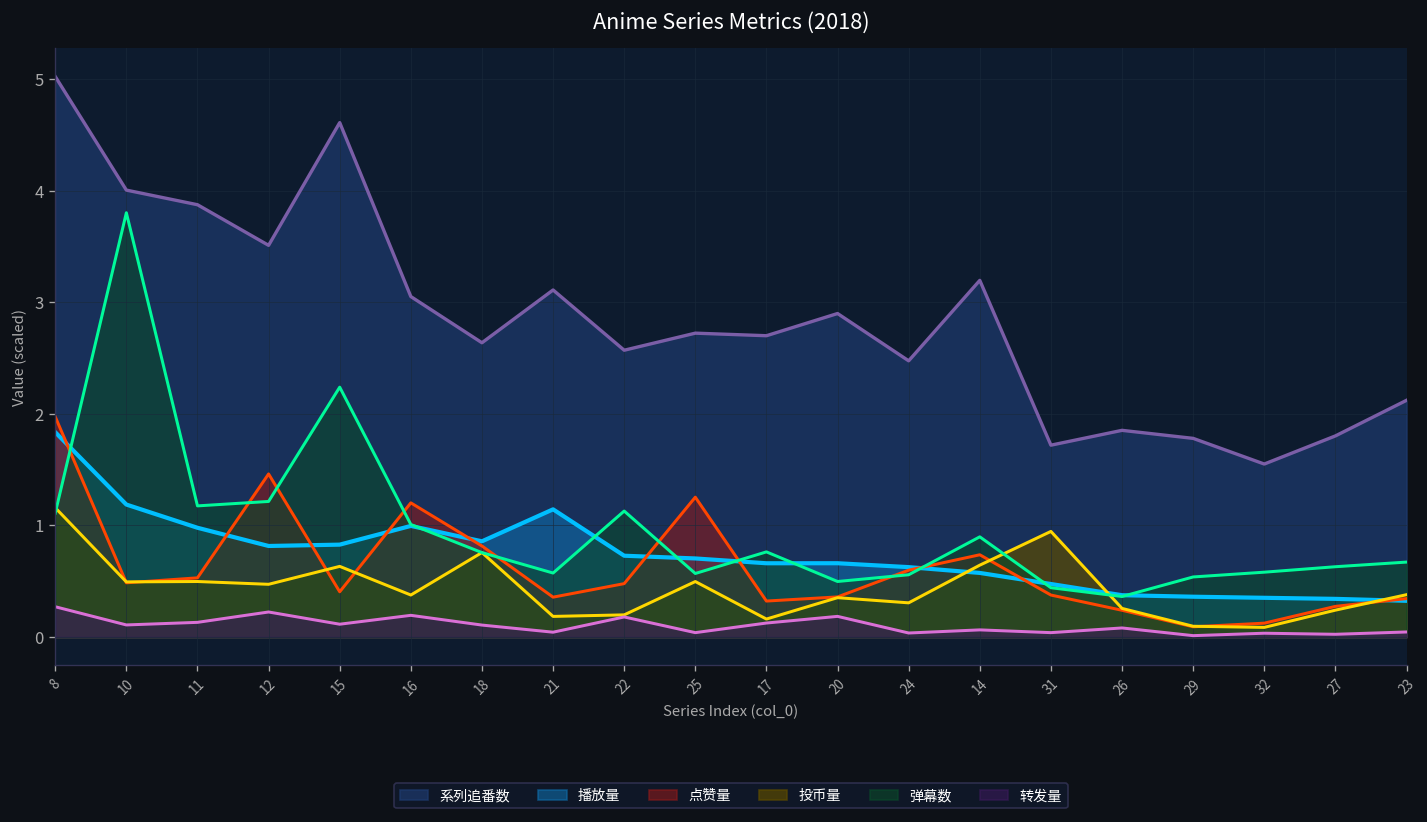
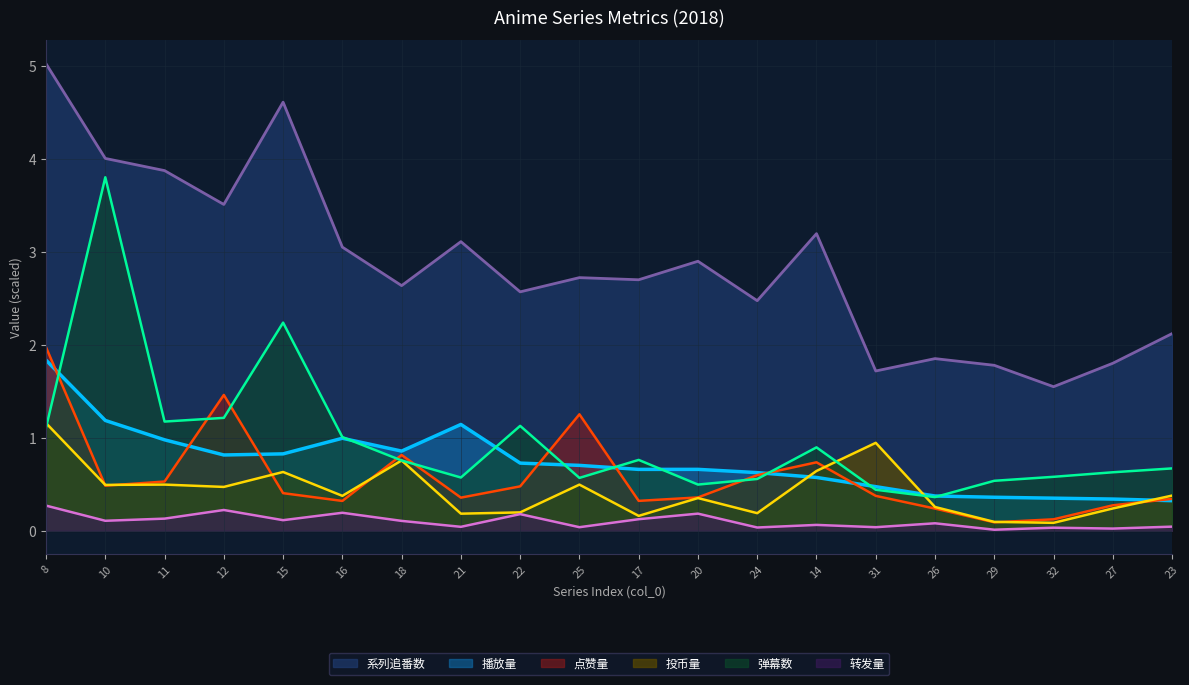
点赞量, 16: 1.2 -> 0.3
投币量, 24: 0.3 -> 0.2
